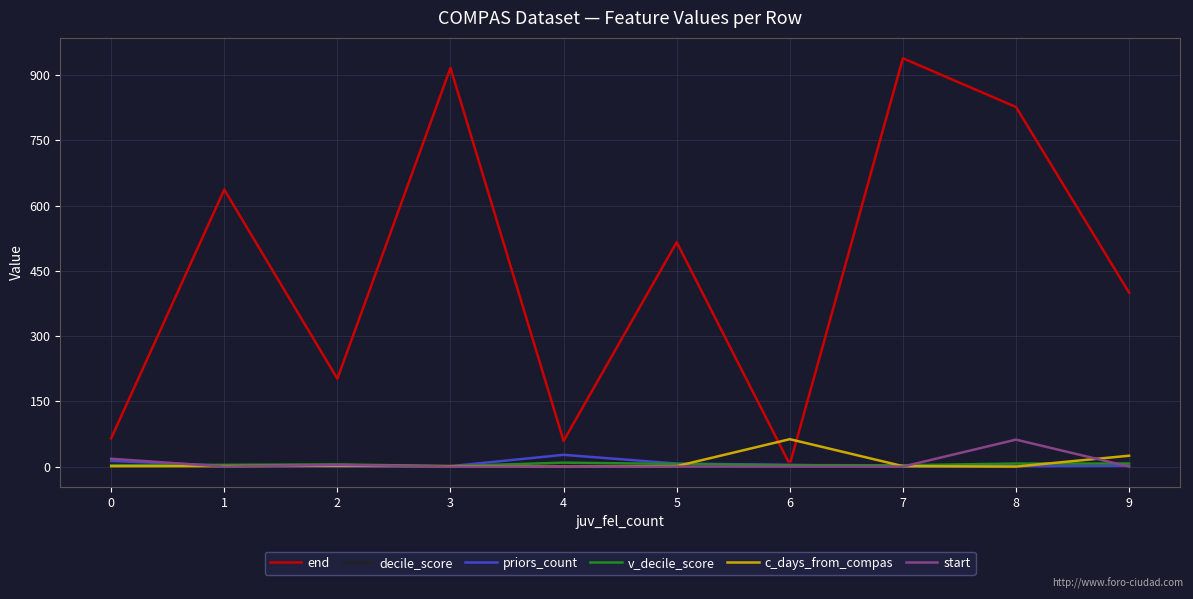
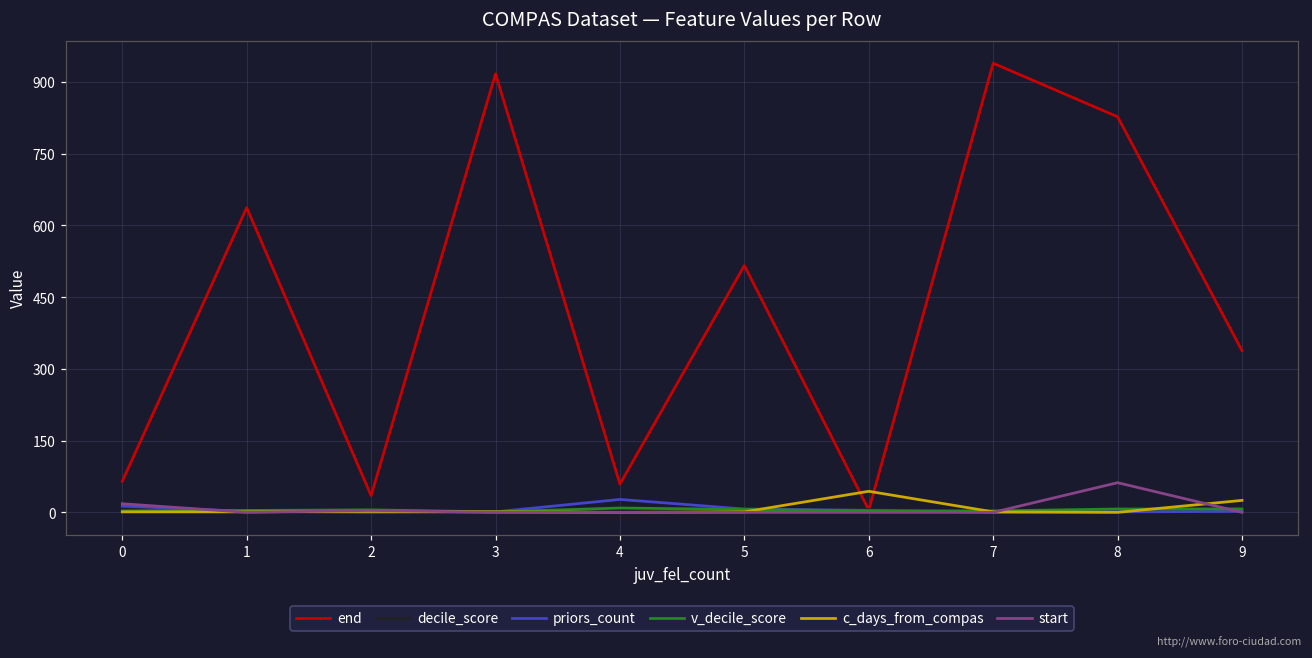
end, 2: 200 -> 40
c_days_from_compas, 6: 60 -> 40
end, 9: 400 -> 340
